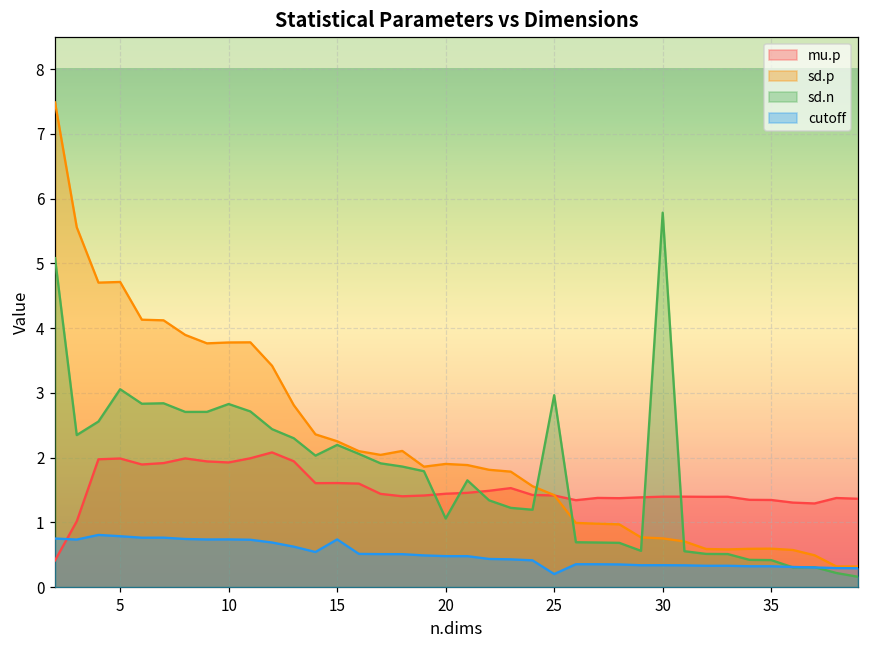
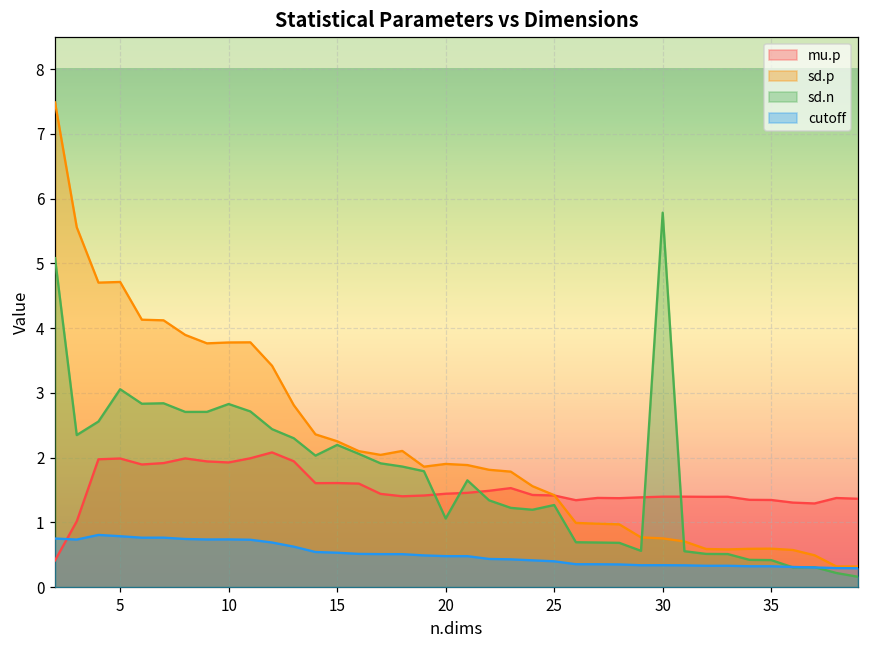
cutoff, 15: 0.7 -> 0.5
sd.n, 25: 3.0 -> 1.3
cutoff, 25: 0.2 -> 0.4
